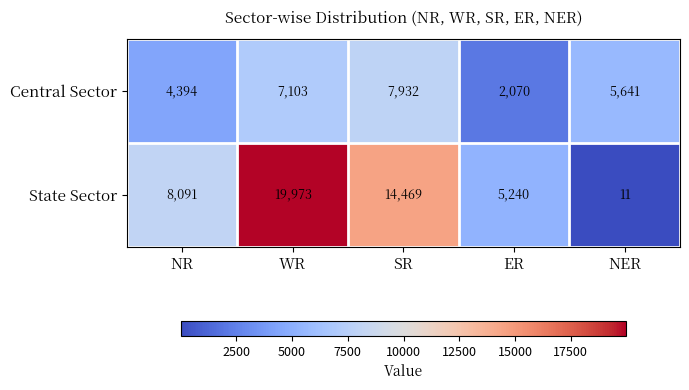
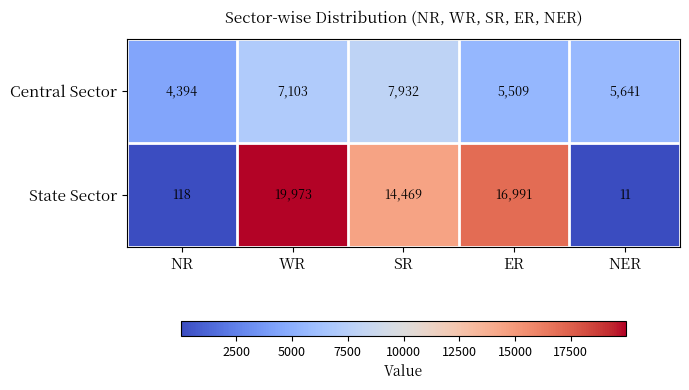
Central Sector, ER: 2,070 -> 5,509
State Sector, NR: 8,091 -> 118
State Sector, ER: 5,240 -> 16,991
